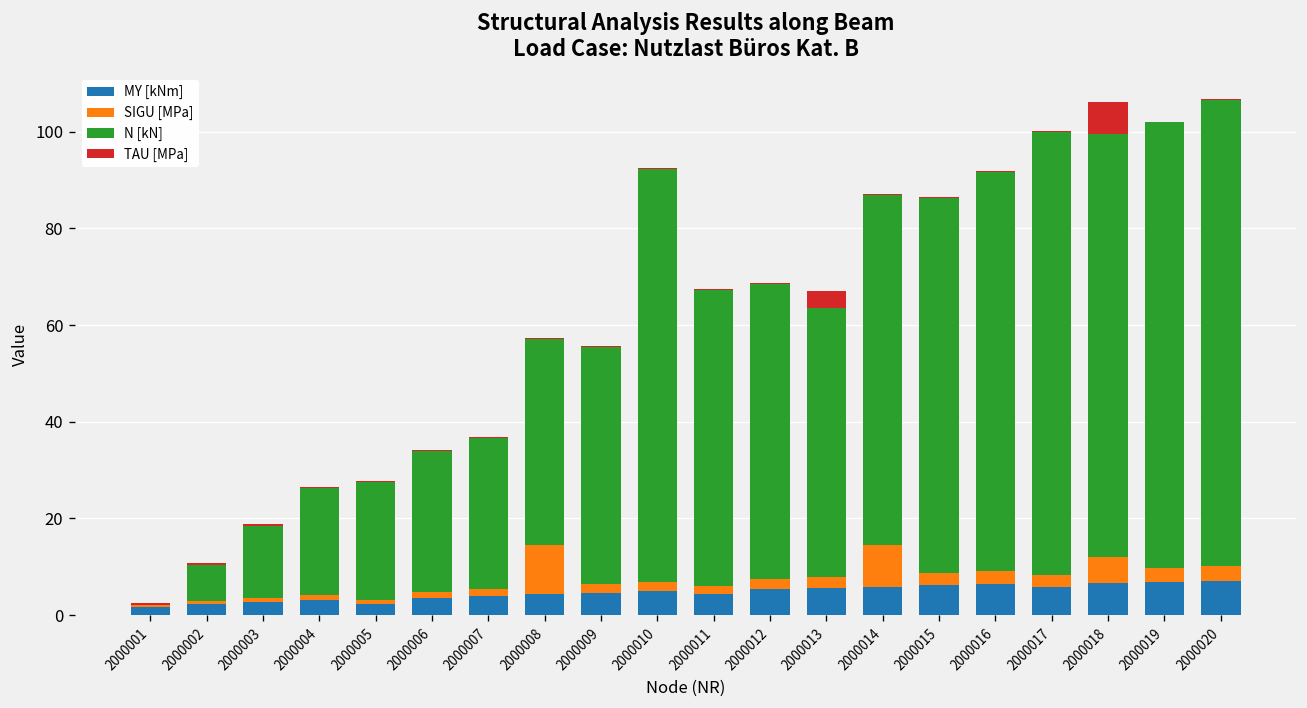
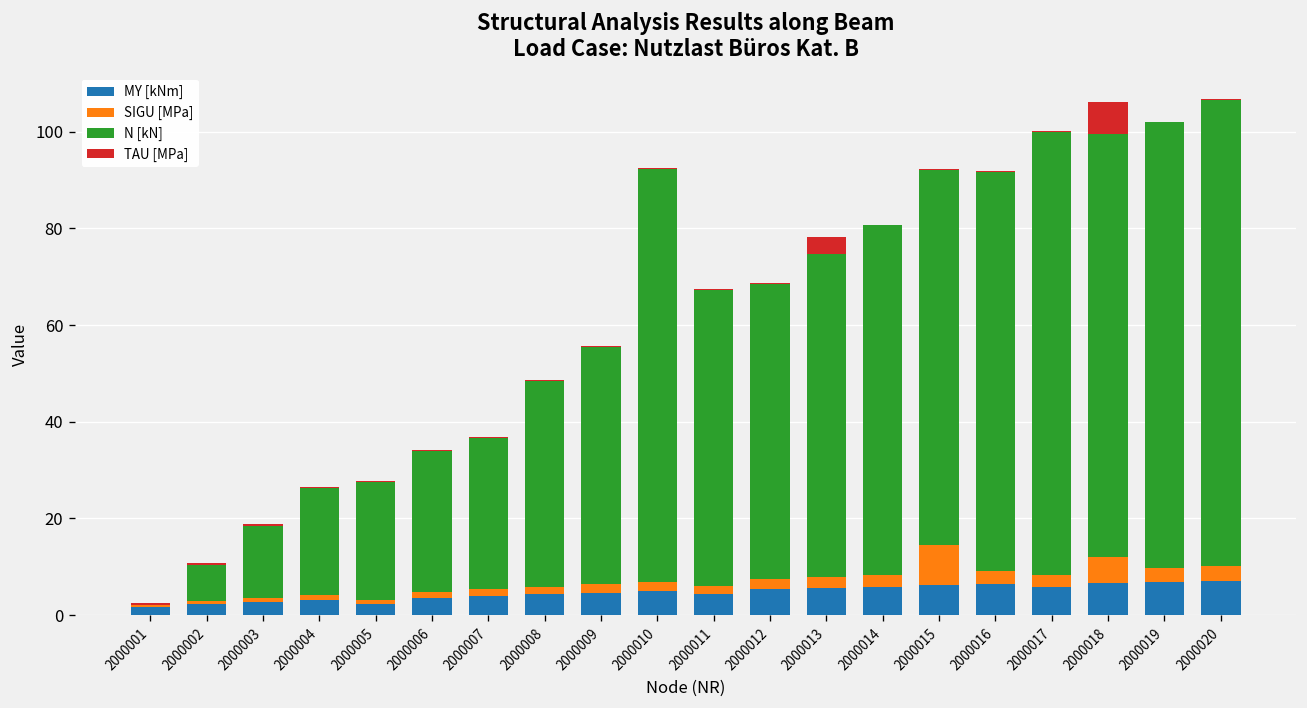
SIGU [MPa], 2000008: 10 -> 2
N [kN], 2000013: 56 -> 67
SIGU [MPa], 2000014: 9 -> 2
SIGU [MPa], 2000015: 3 -> 8
